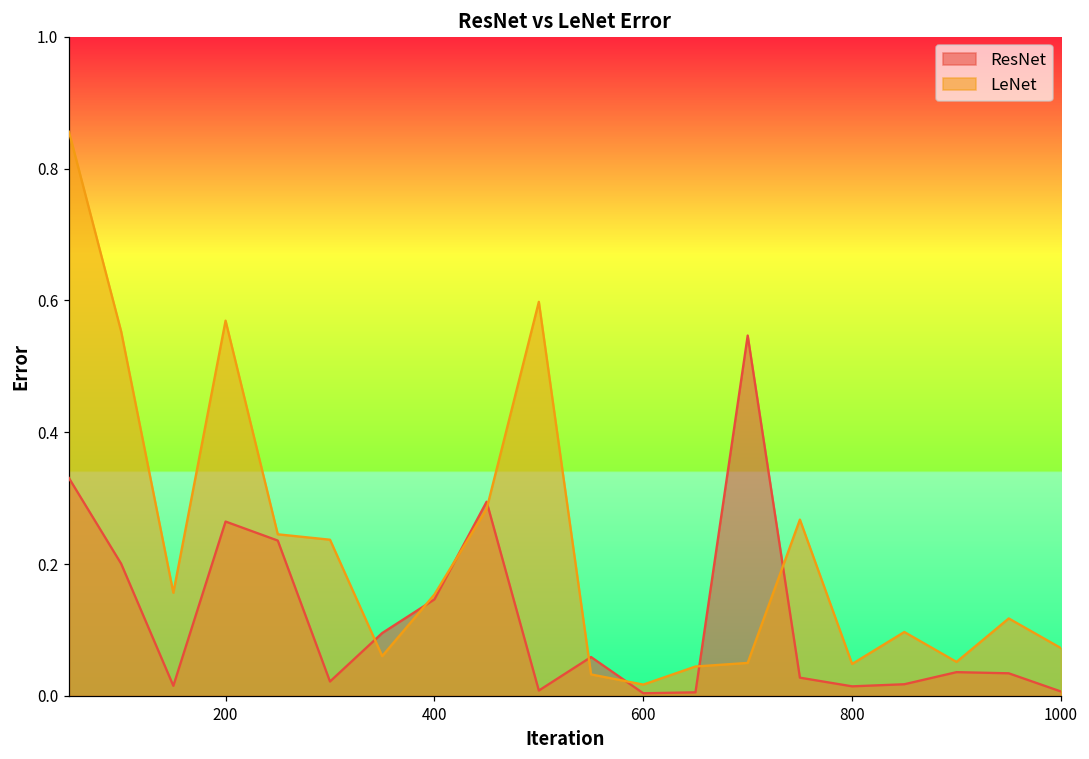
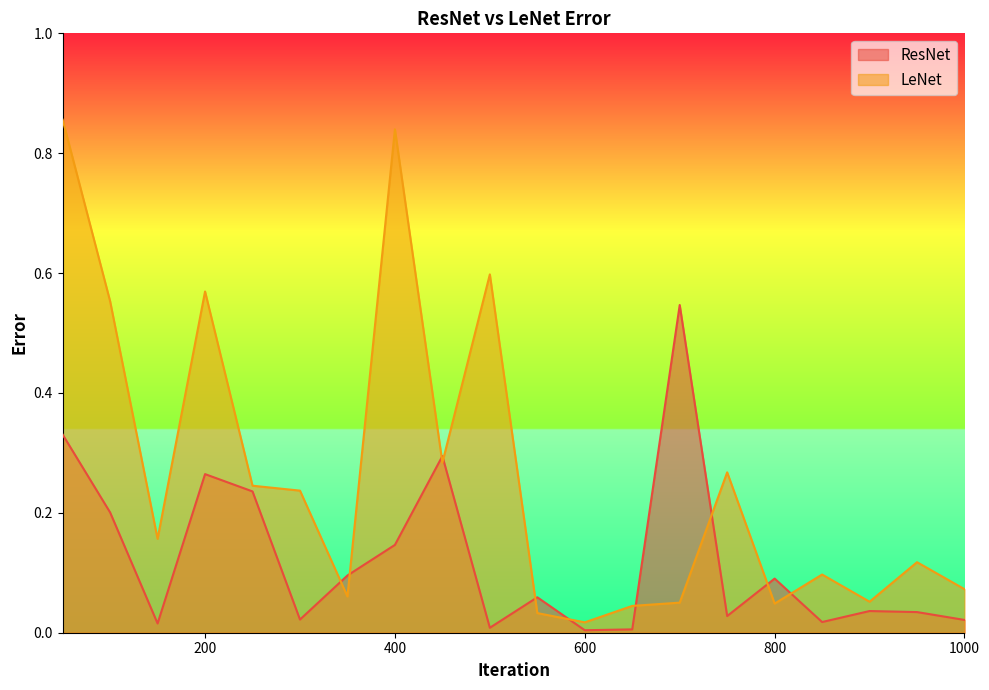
LeNet, 400: 0.15 -> 0.84
ResNet, 800: 0.01 -> 0.09
ResNet, 1000: 0.01 -> 0.02
